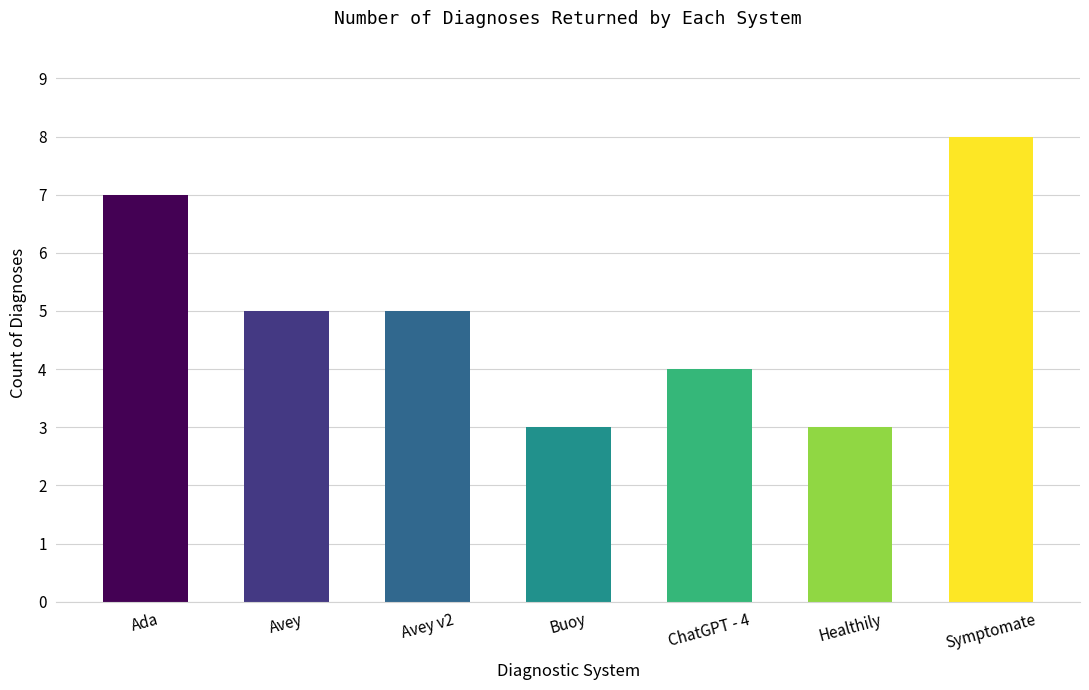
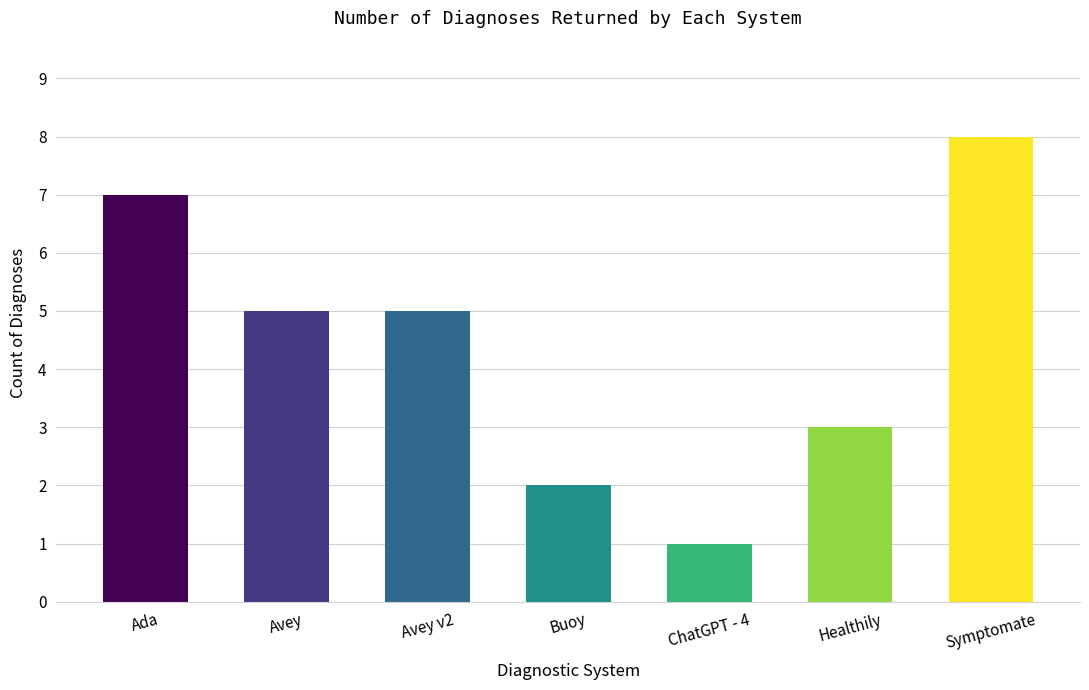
Buoy: 3 -> 2
ChatGPT - 4: 4 -> 1
